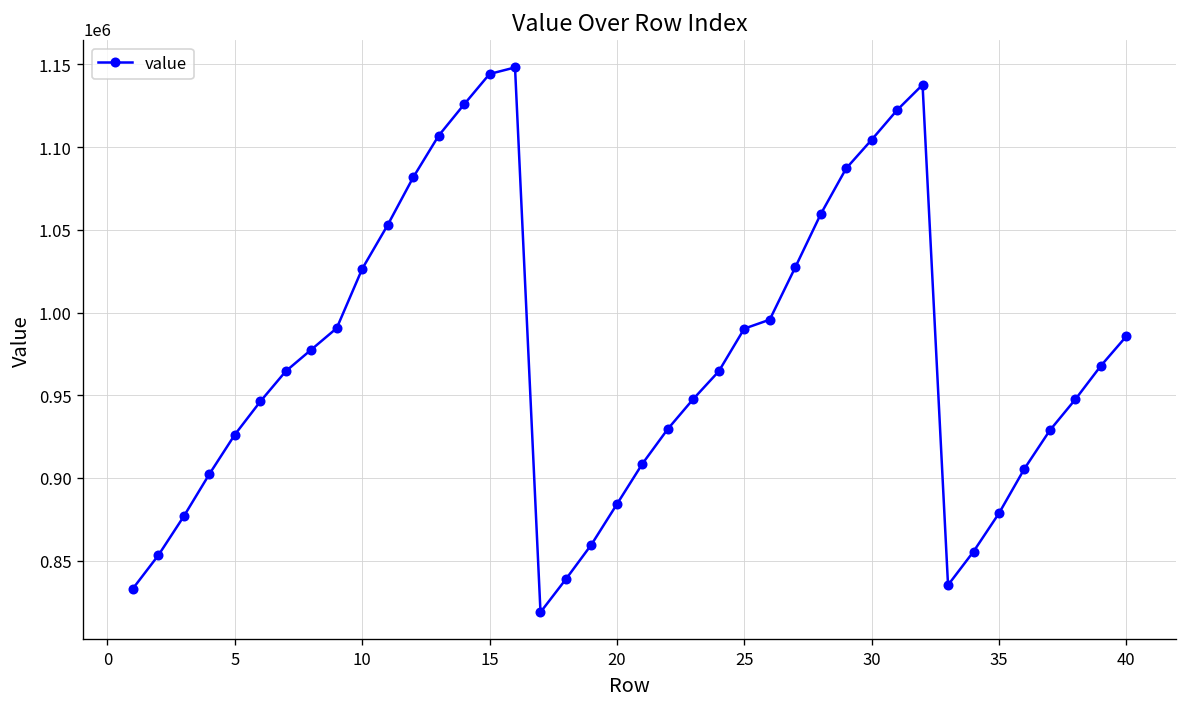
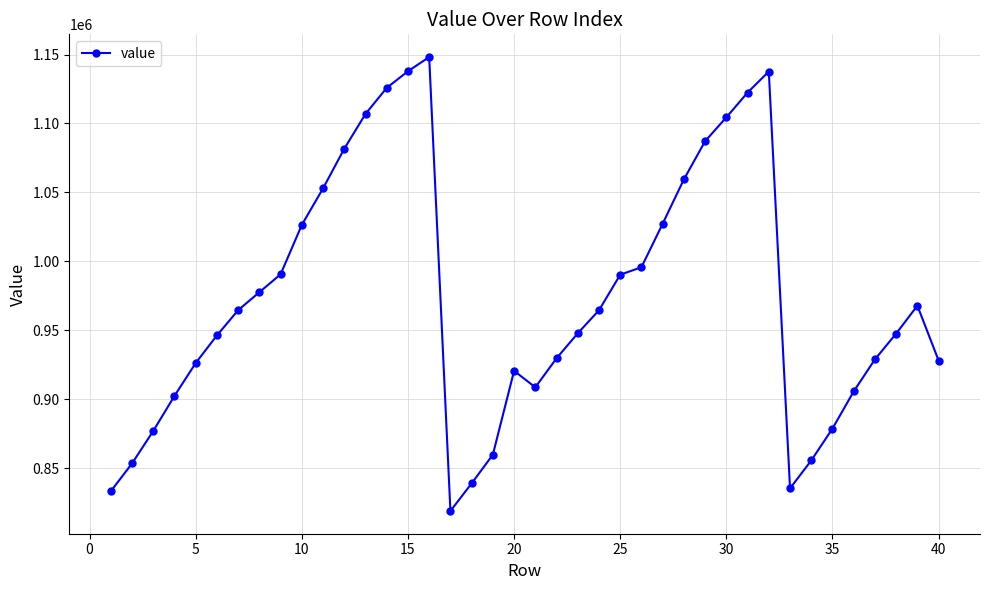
15: 1144000 -> 1138000
20: 884000 -> 921000
40: 986000 -> 928000
